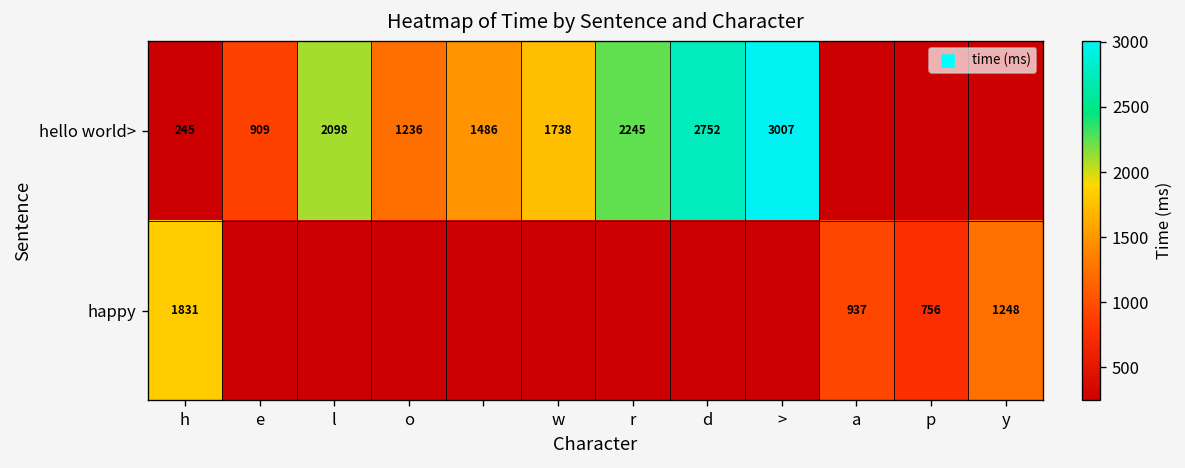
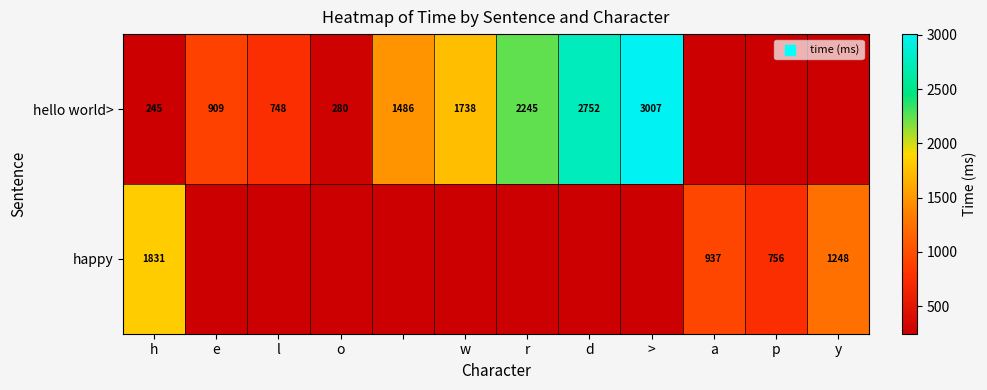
hello world>, l: 2098 -> 748
hello world>, o: 1236 -> 280
